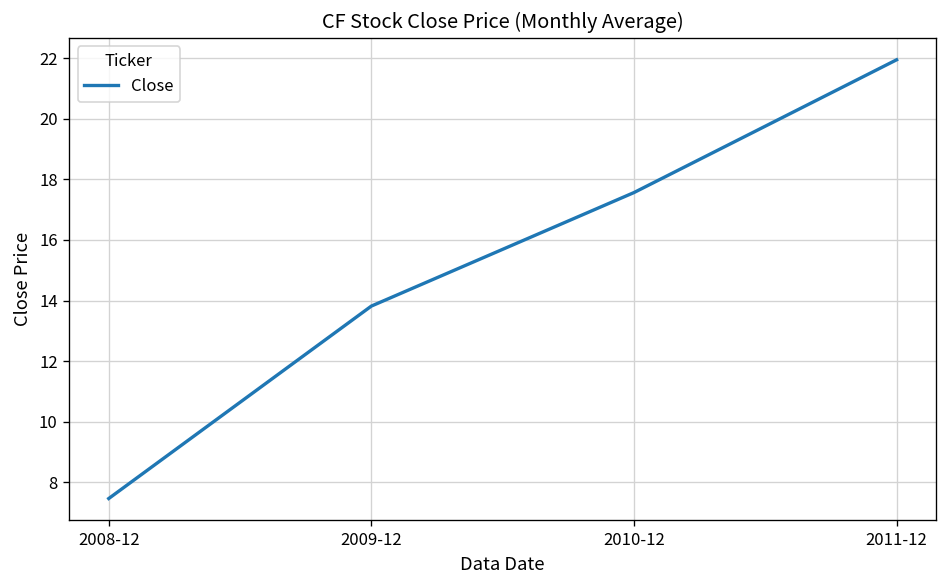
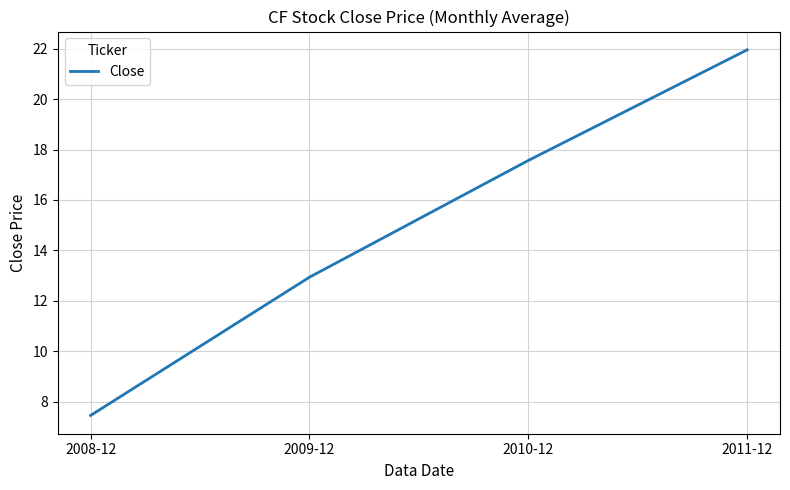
2009-12: 13.8 -> 12.9
